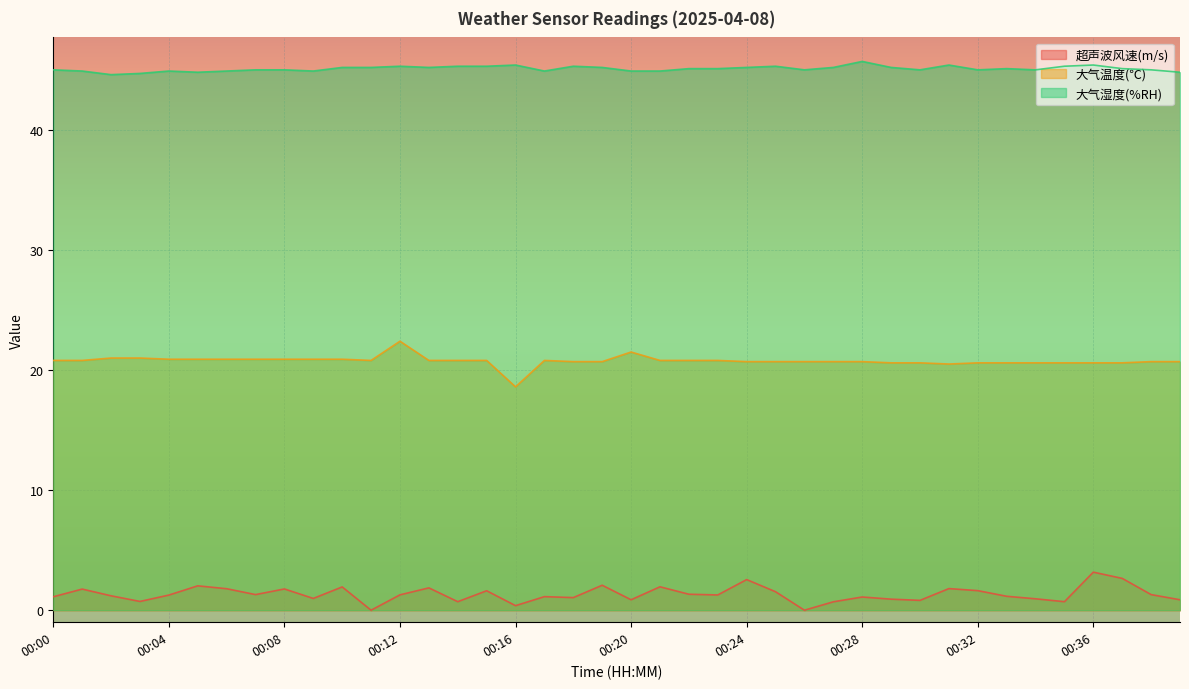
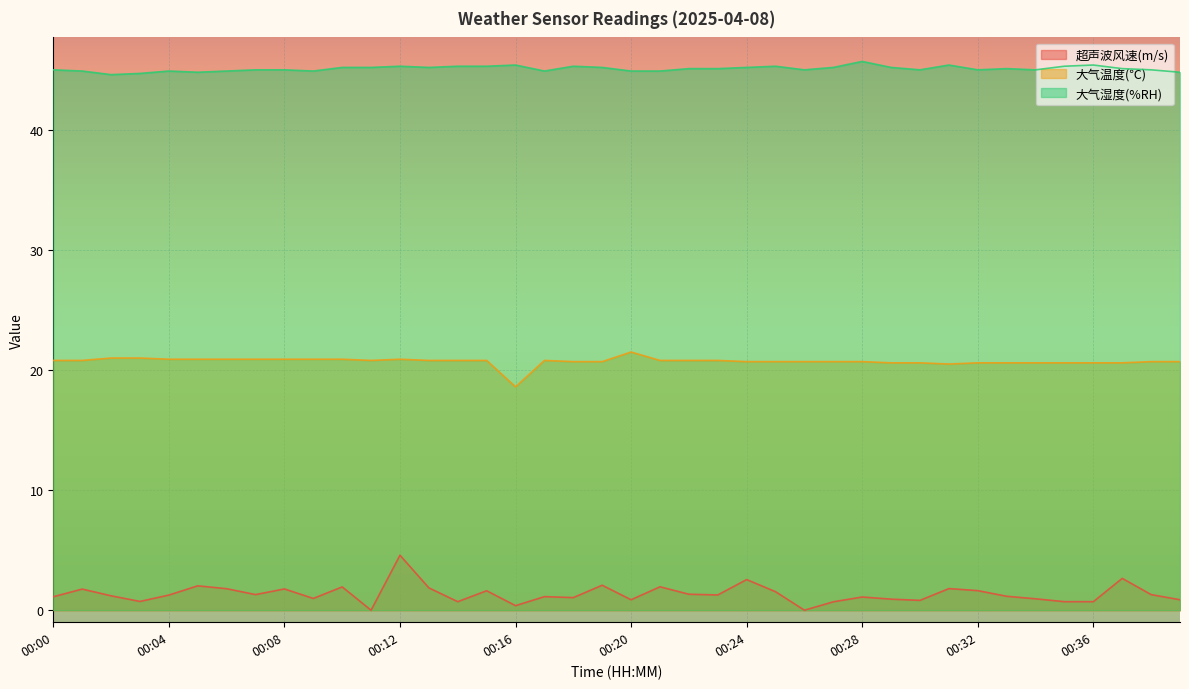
超声波风速(m/s), 00:12: 1.3 -> 4.6
大气温度(℃), 00:12: 22.4 -> 20.9
超声波风速(m/s), 00:36: 3.2 -> 0.7
